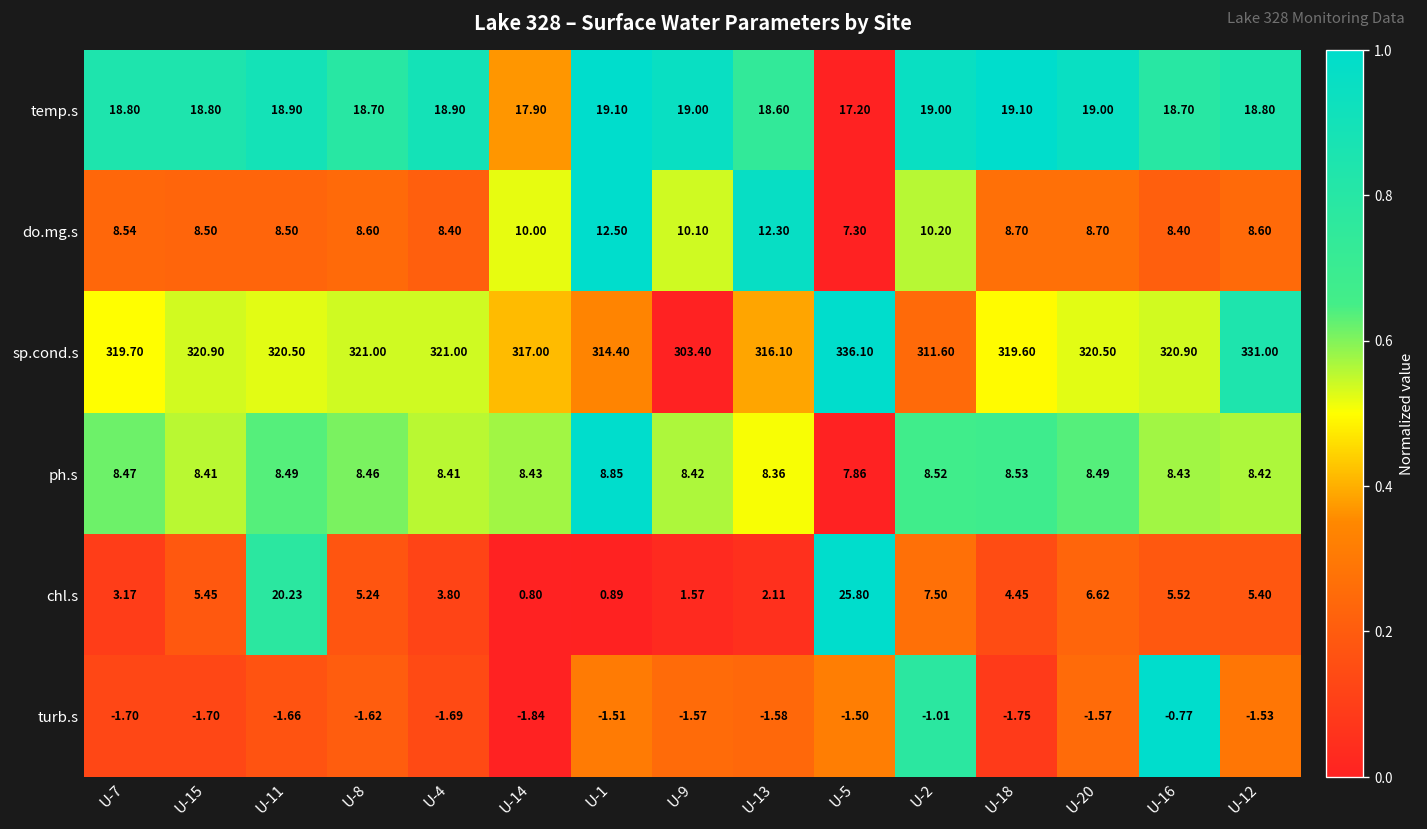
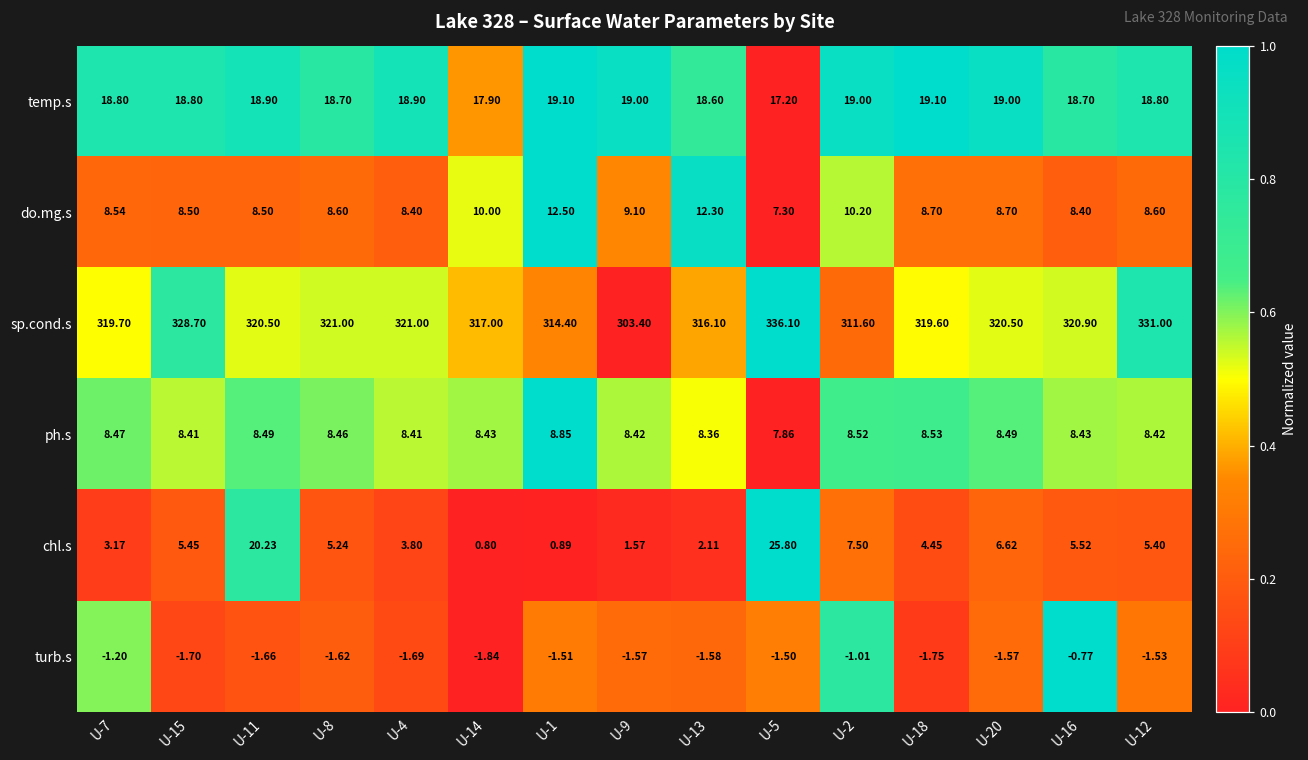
do.mg.s, U-9: 10.10 -> 9.10
sp.cond.s, U-15: 320.90 -> 328.70
turb.s, U-7: -1.70 -> -1.20
